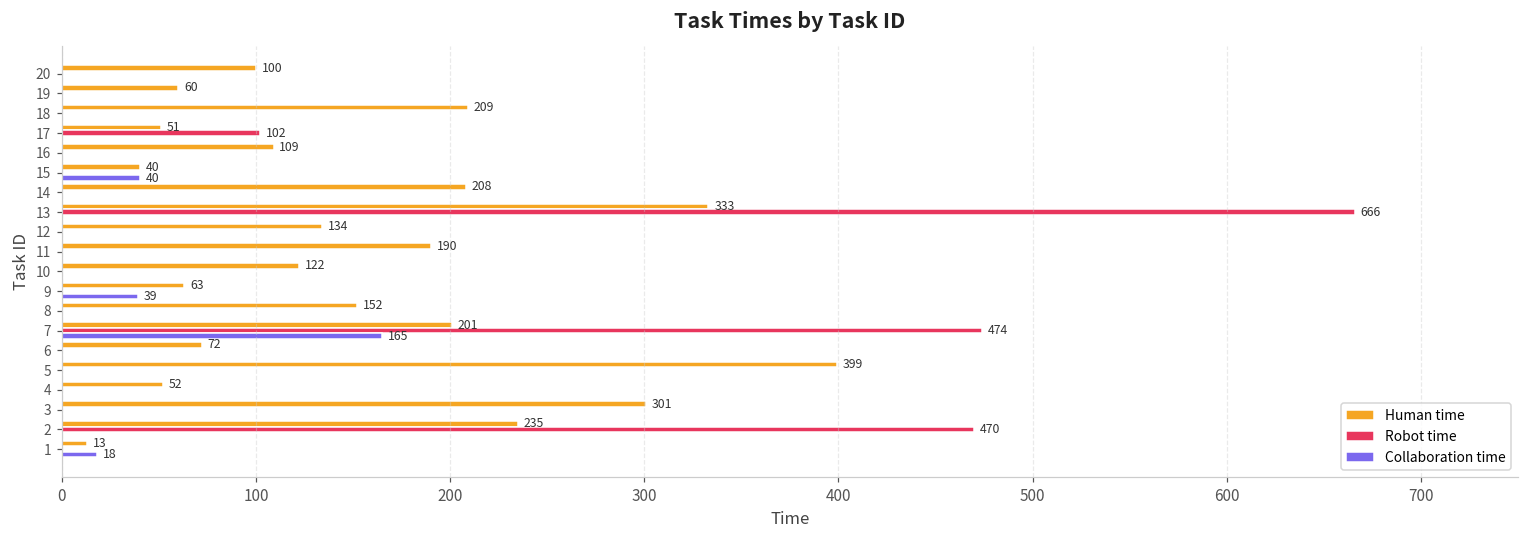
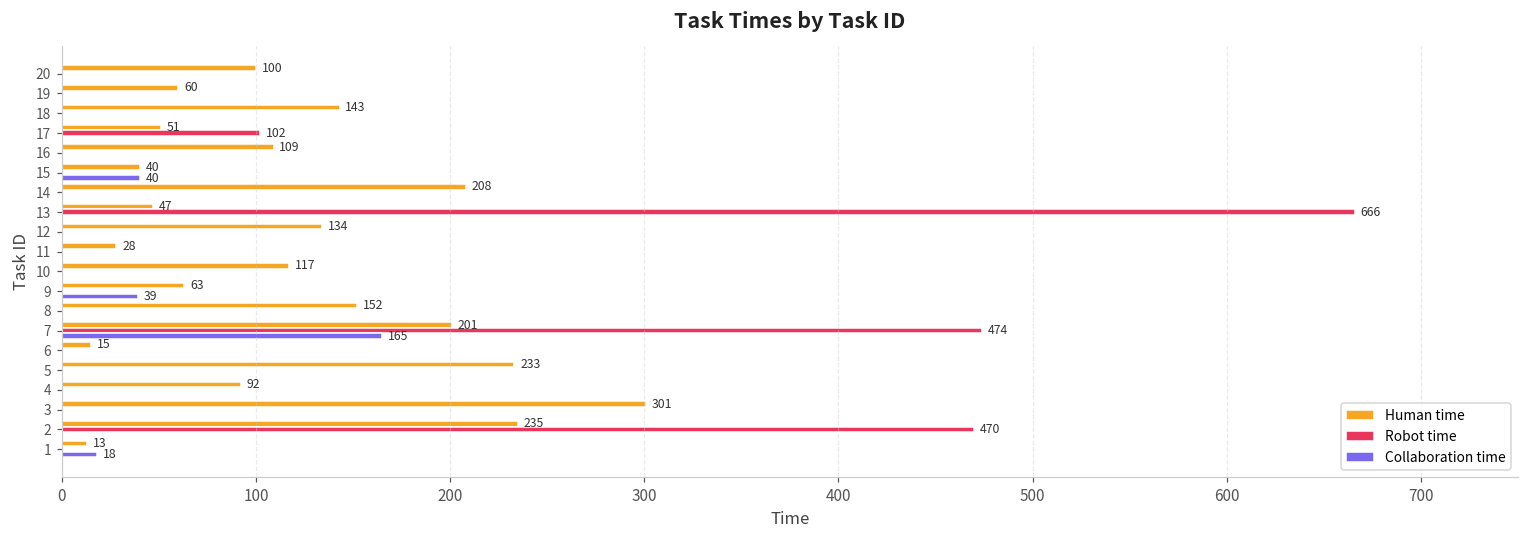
Human time, 18: 209 -> 143
Human time, 13: 333 -> 47
Human time, 11: 190 -> 28
Human time, 10: 122 -> 117
Human time, 6: 72 -> 15
Human time, 5: 399 -> 233
Human time, 4: 52 -> 92
